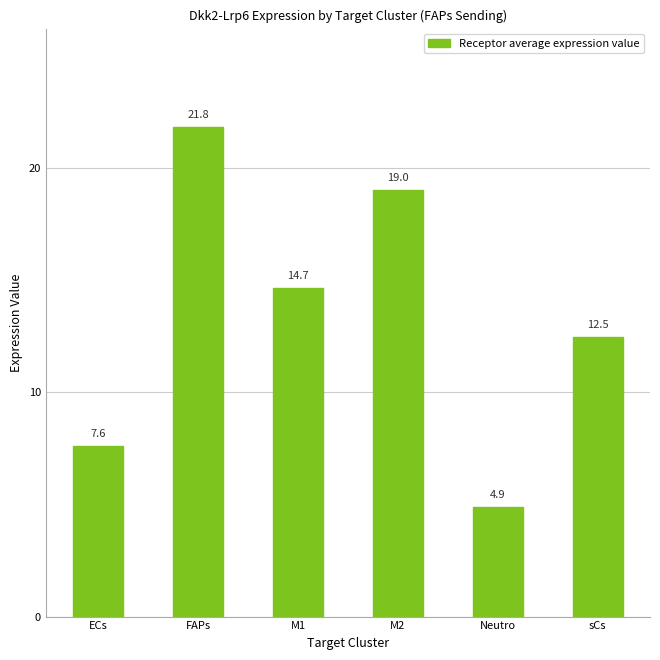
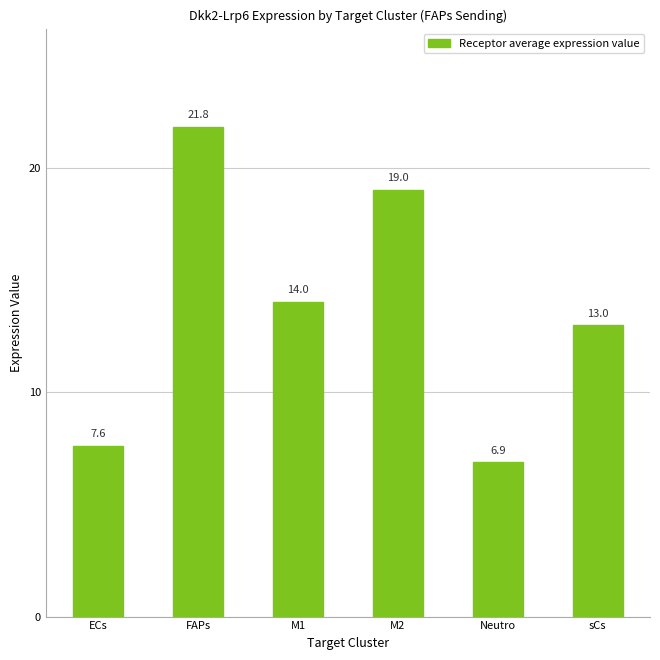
M1: 14.7 -> 14.0
Neutro: 4.9 -> 6.9
sCs: 12.5 -> 13.0
